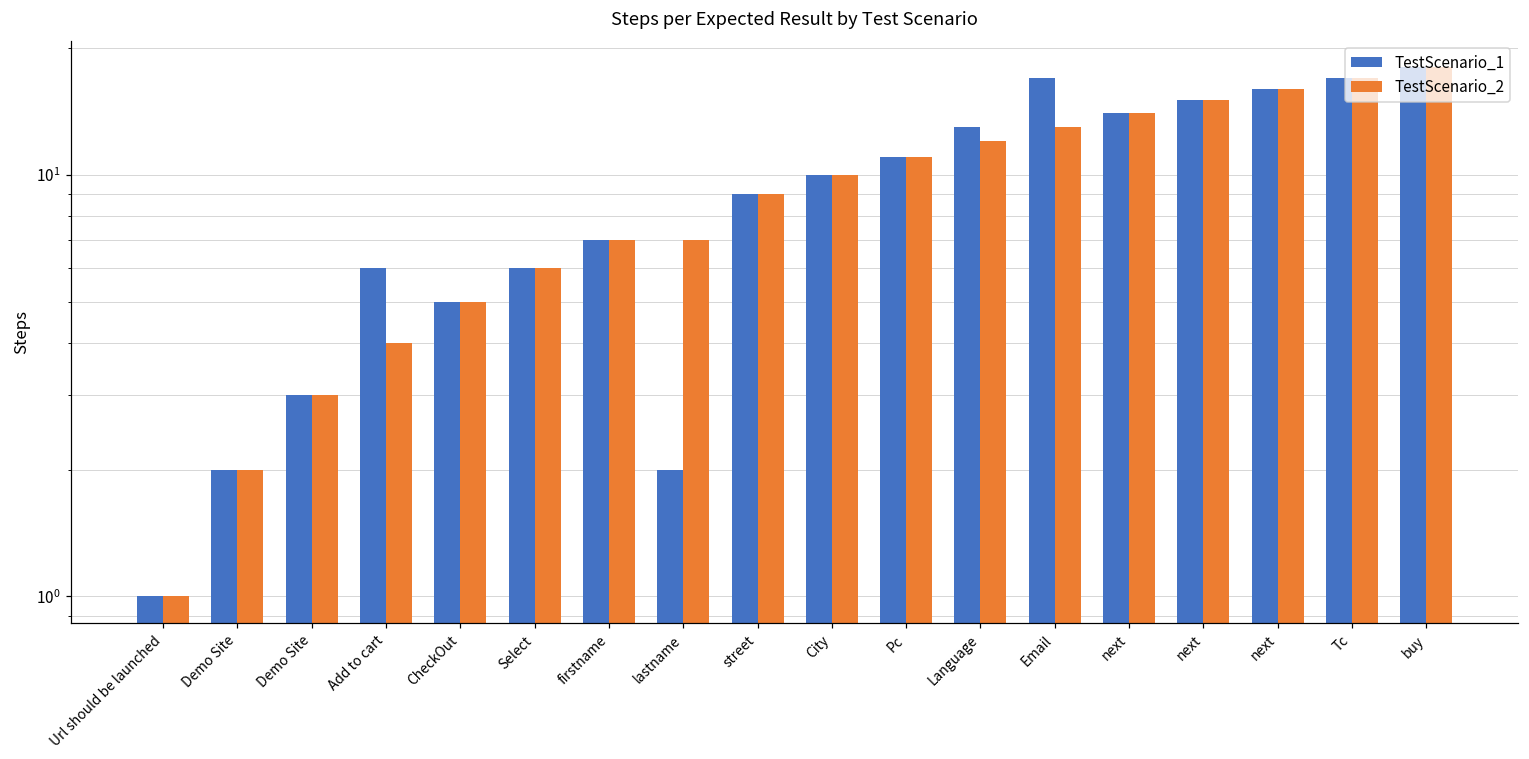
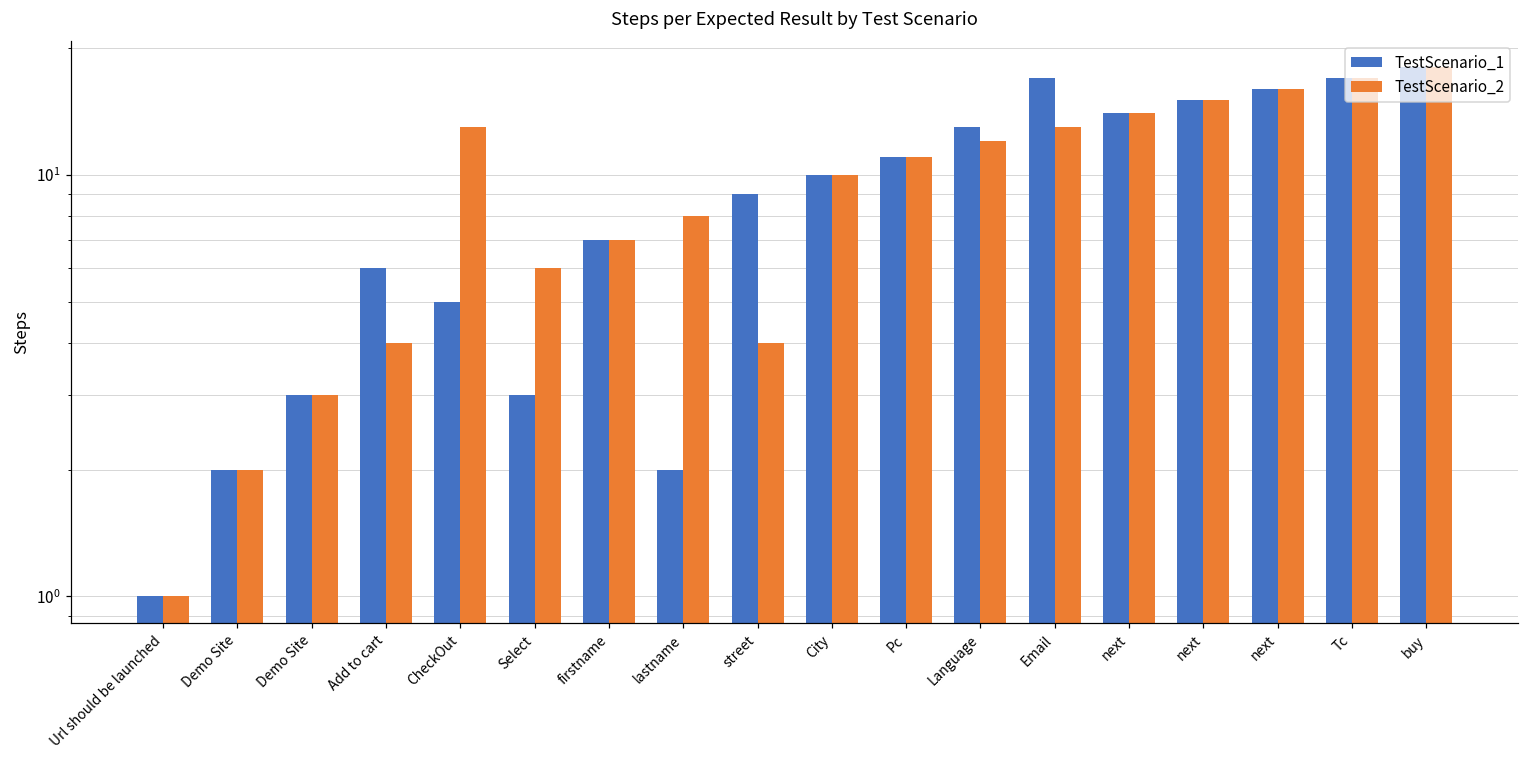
TestScenario_2, CheckOut: 5 -> 13
TestScenario_1, Select: 6 -> 3
TestScenario_2, lastname: 7 -> 8
TestScenario_2, street: 9 -> 4
